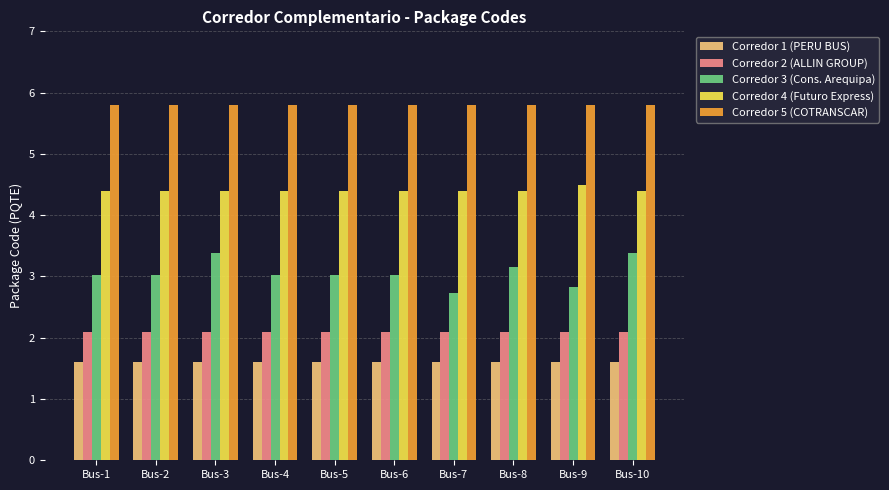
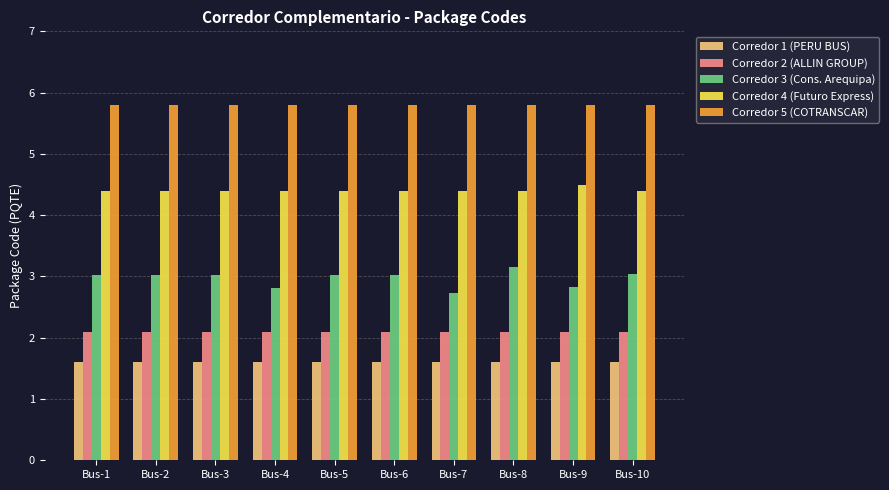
Corredor 3 (Cons. Arequipa), Bus-3: 3.4 -> 3.0
Corredor 3 (Cons. Arequipa), Bus-4: 3.0 -> 2.8
Corredor 3 (Cons. Arequipa), Bus-10: 3.4 -> 3.0
